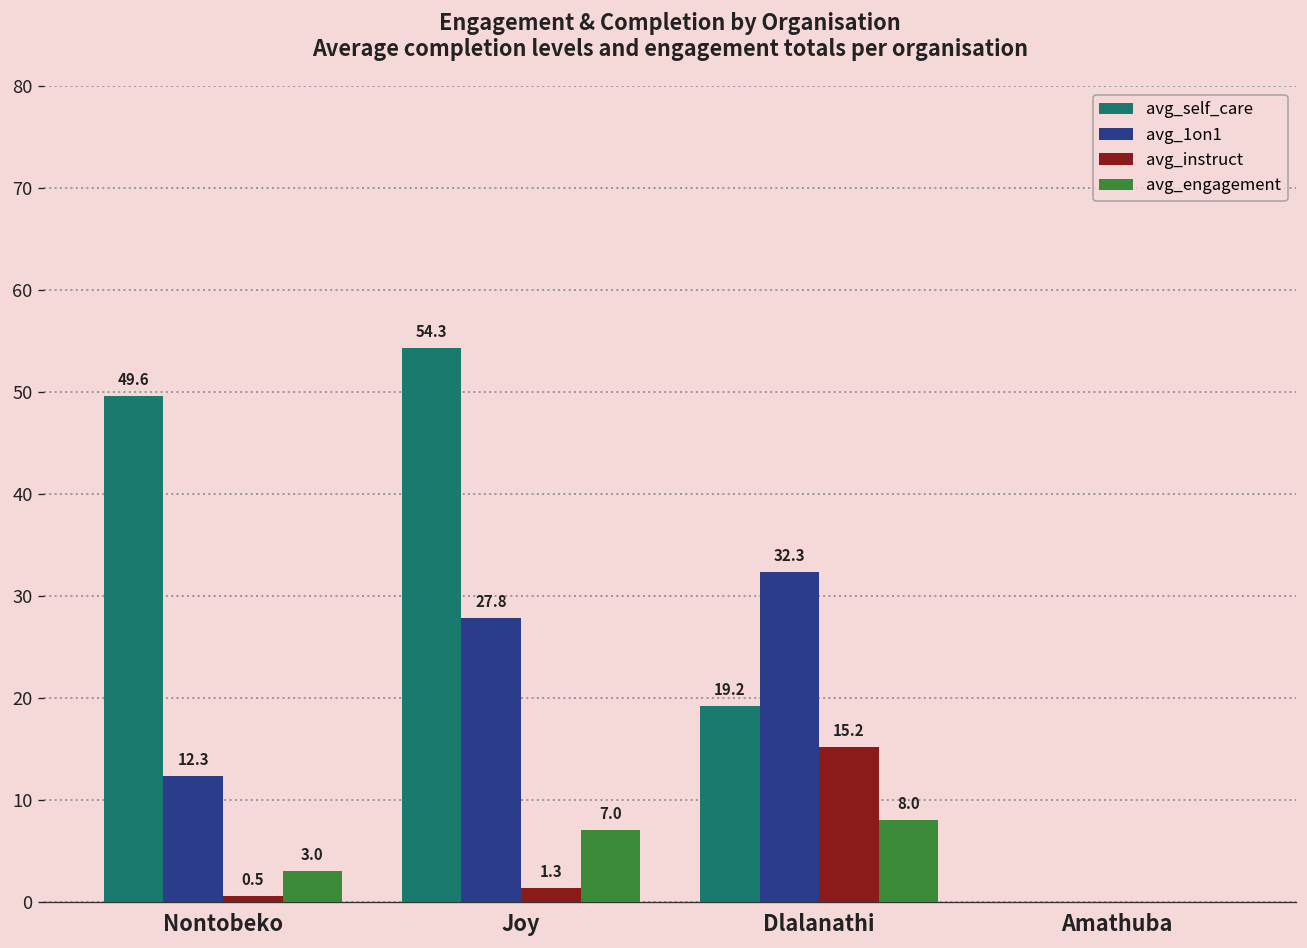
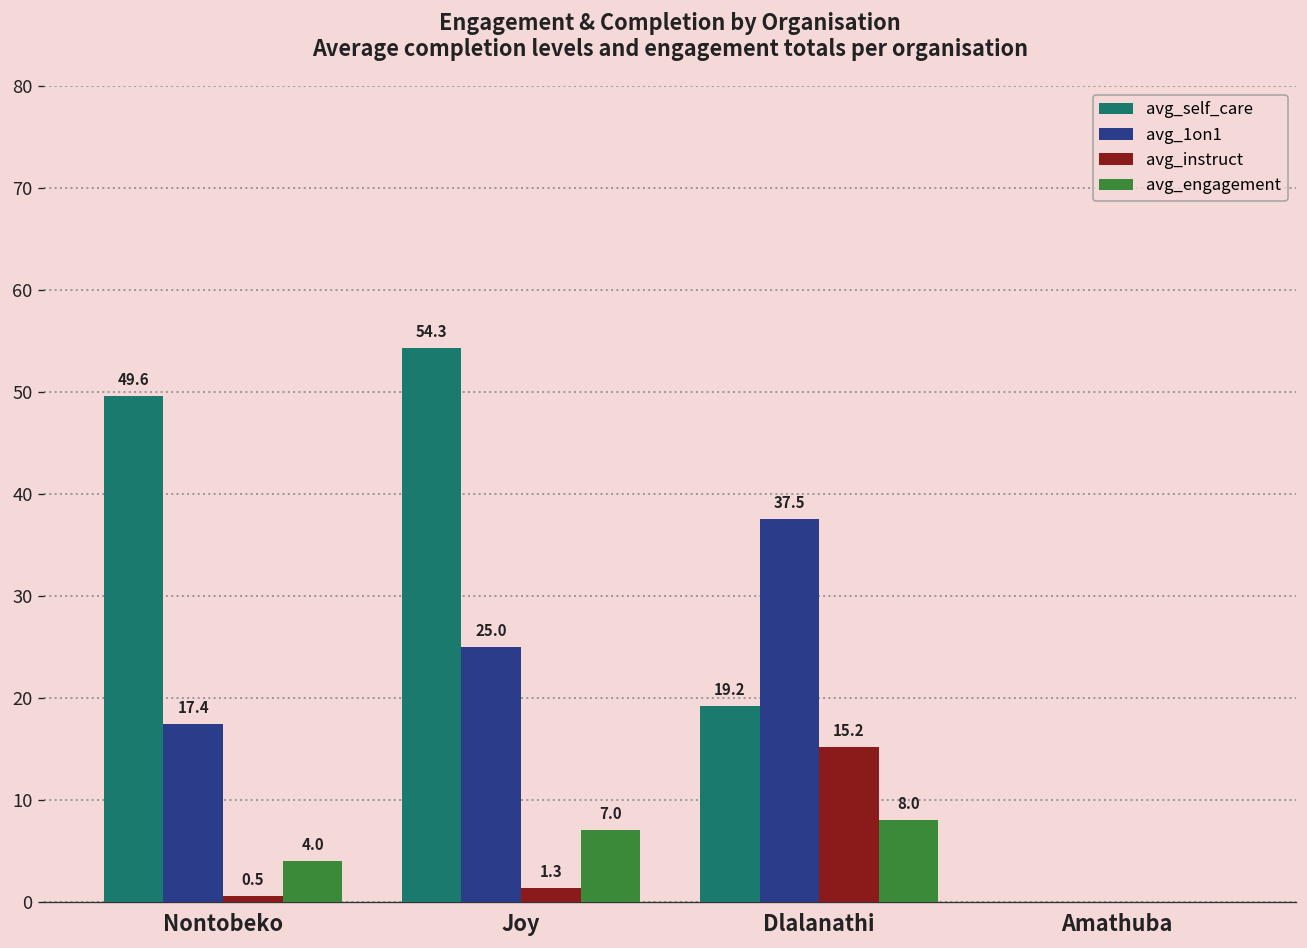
avg_1on1, Nontobeko: 12.3 -> 17.4
avg_engagement, Nontobeko: 3.0 -> 4.0
avg_1on1, Joy: 27.8 -> 25.0
avg_1on1, Dlalanathi: 32.3 -> 37.5
